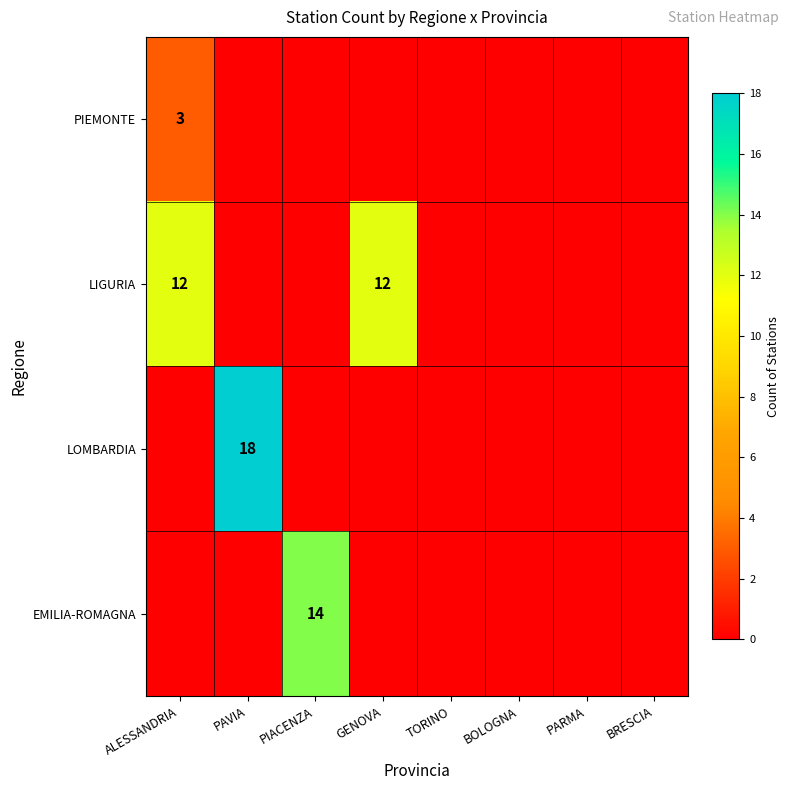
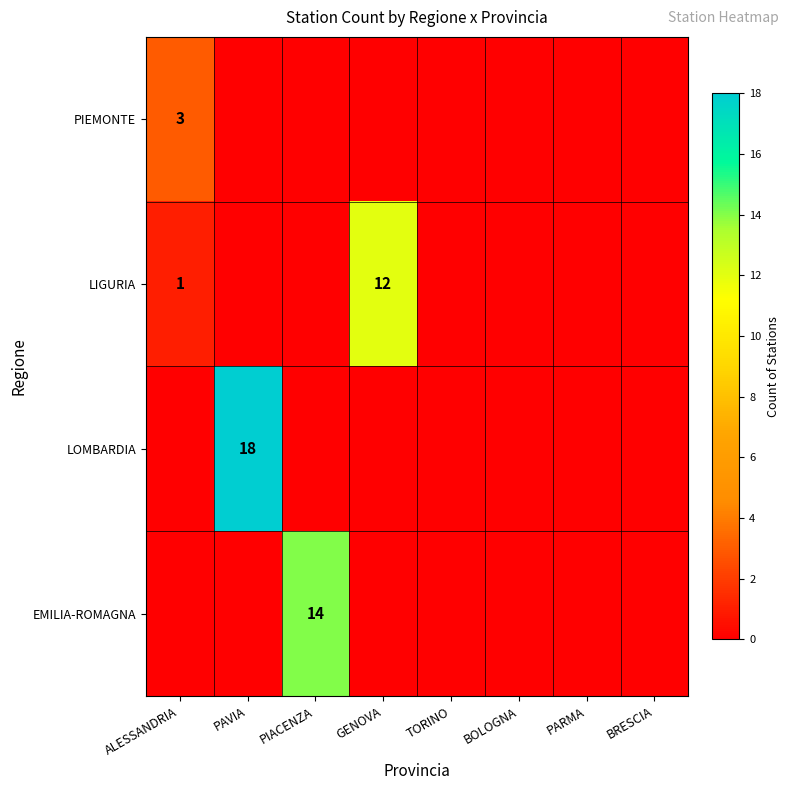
LIGURIA, ALESSANDRIA: 12 -> 1
